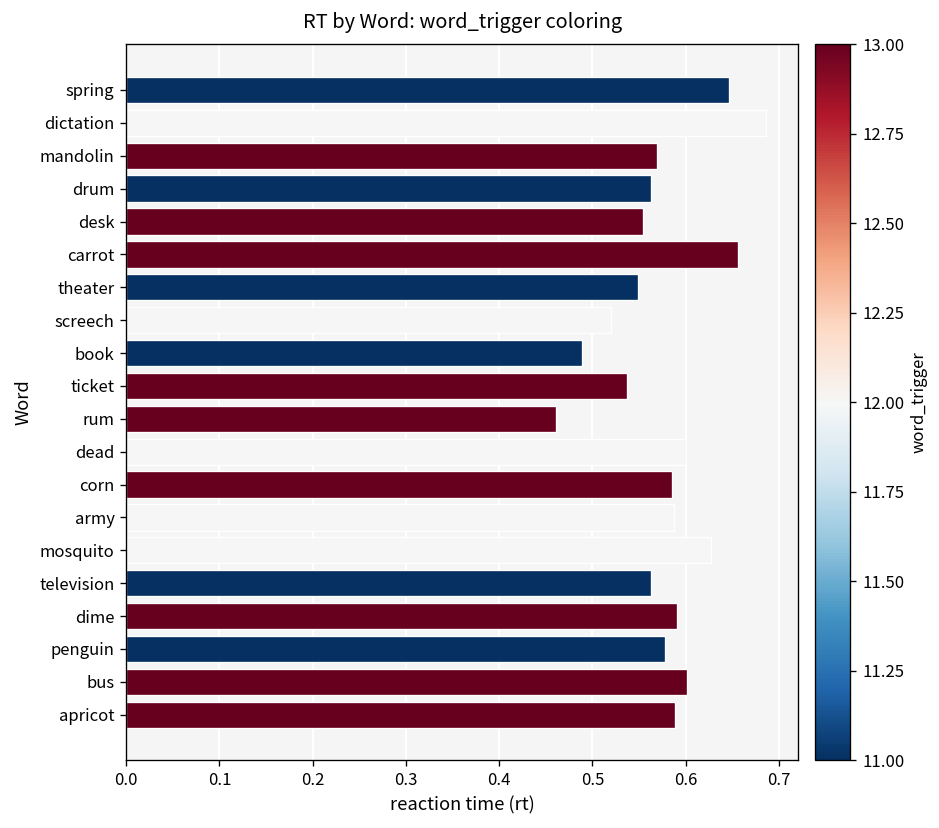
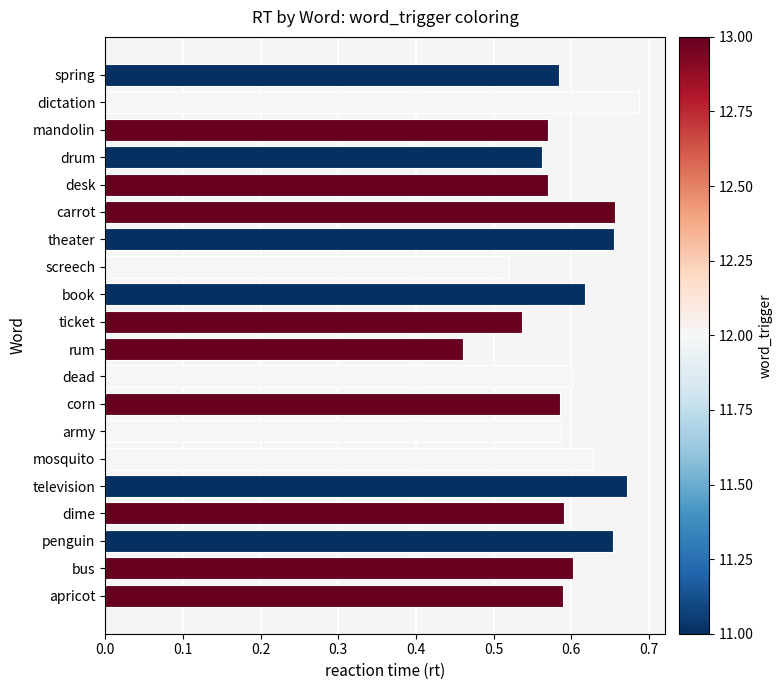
spring: 0.65 -> 0.58
desk: 0.55 -> 0.57
theater: 0.55 -> 0.66
book: 0.49 -> 0.62
television: 0.56 -> 0.67
penguin: 0.58 -> 0.65
